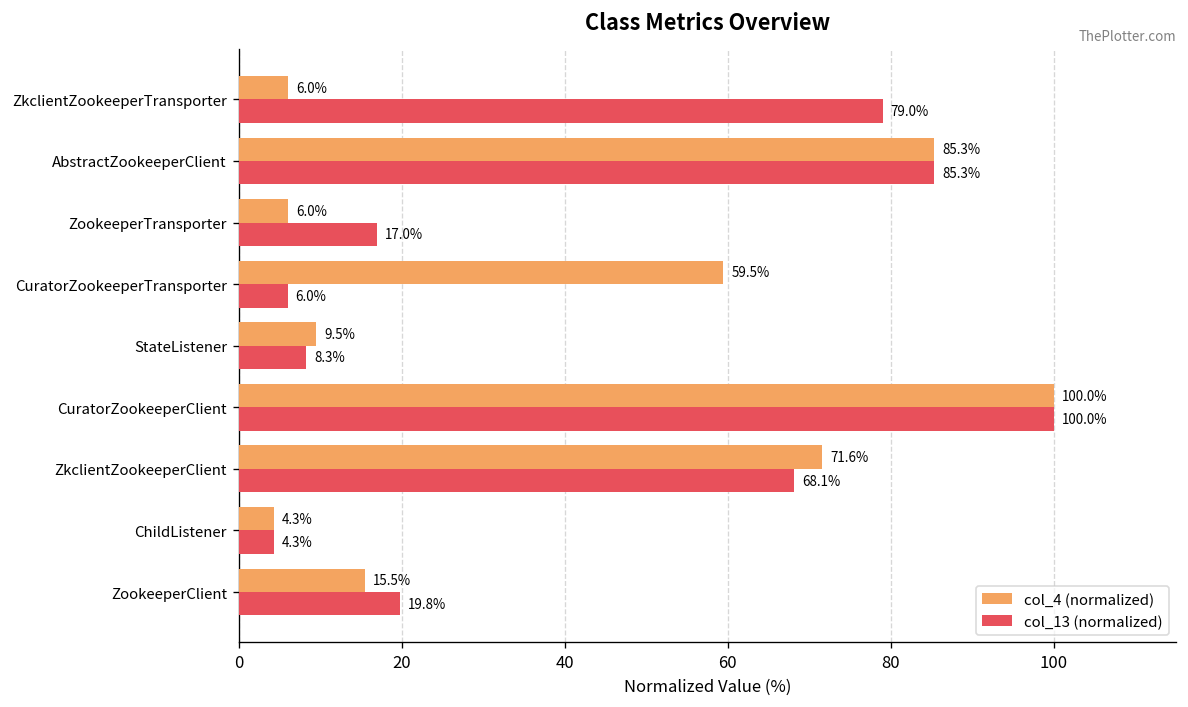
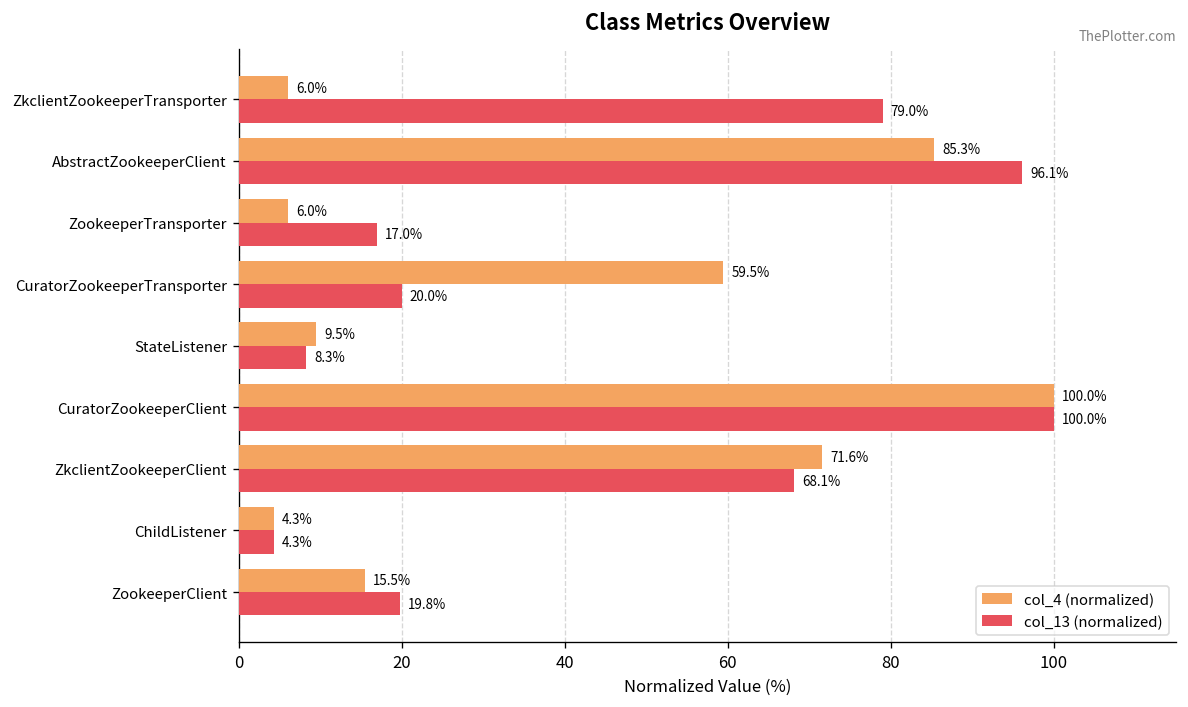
col_13 (normalized), AbstractZookeeperClient: 85.3% -> 96.1%
col_13 (normalized), CuratorZookeeperTransporter: 6.0% -> 20.0%
